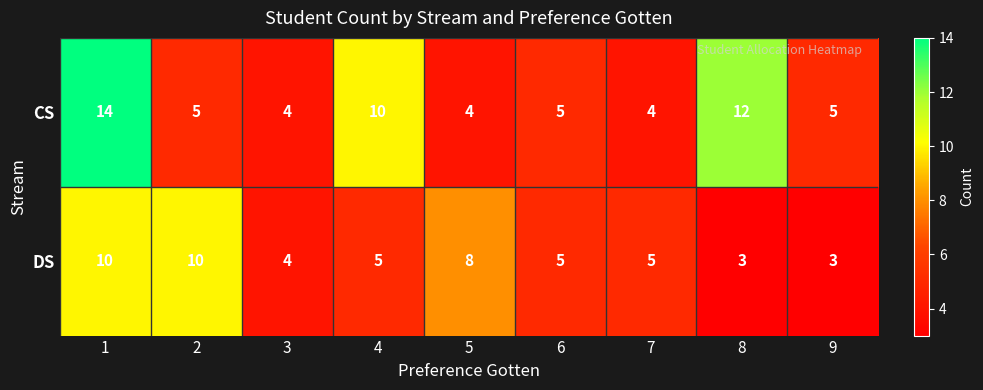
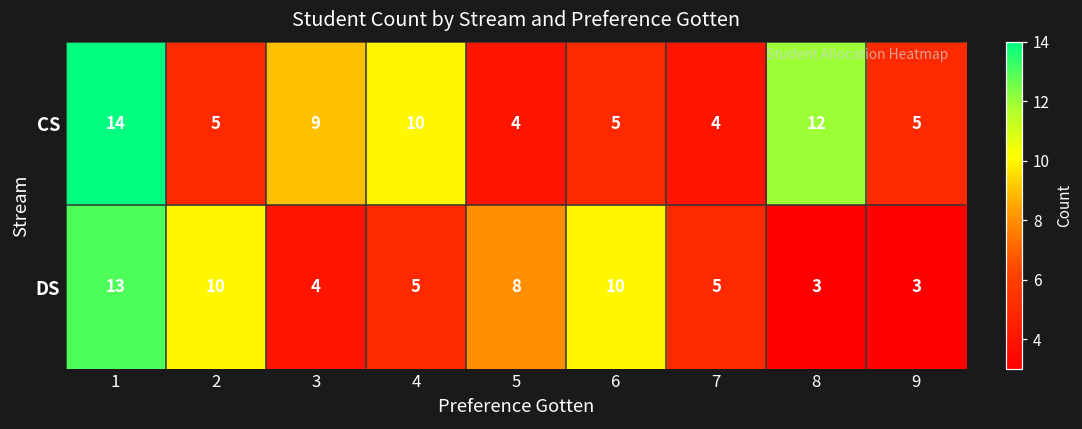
CS, 3: 4 -> 9
DS, 1: 10 -> 13
DS, 6: 5 -> 10
